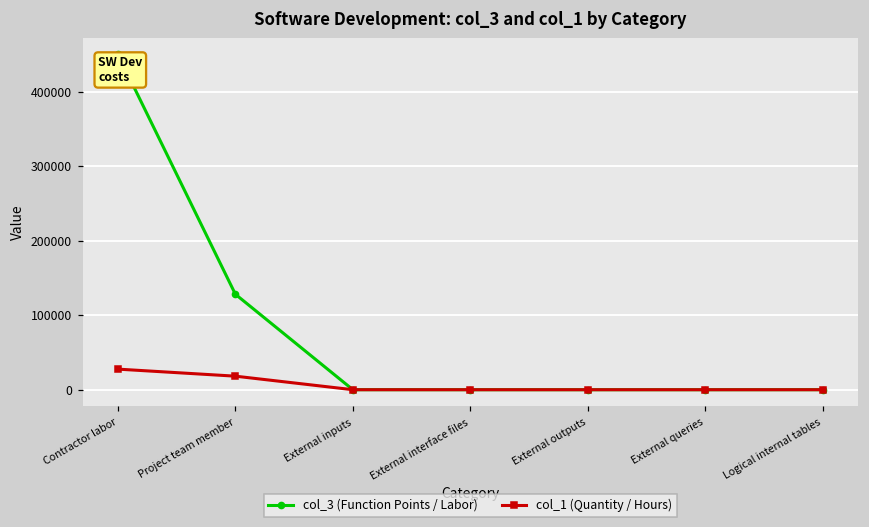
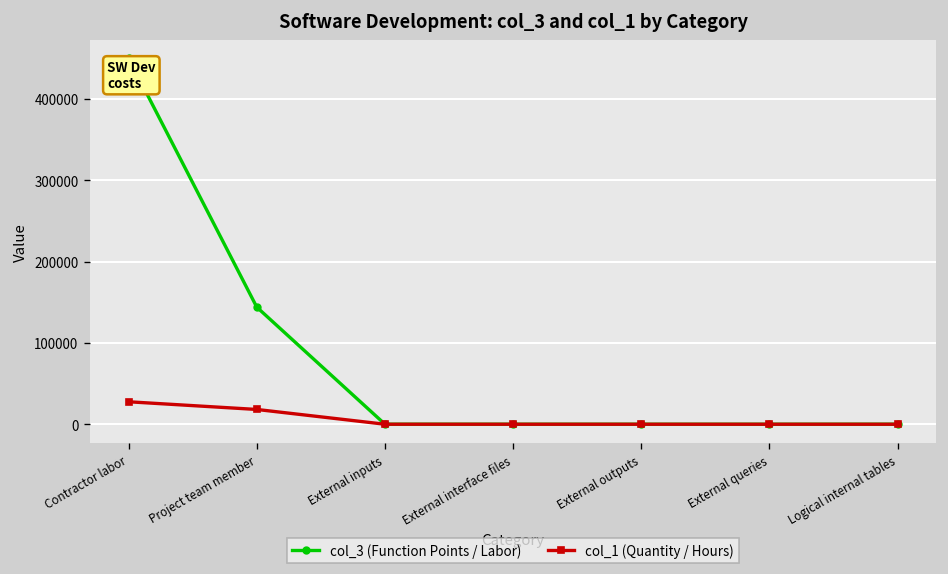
col_3 (Function Points / Labor), Project team member: 130000 -> 140000
